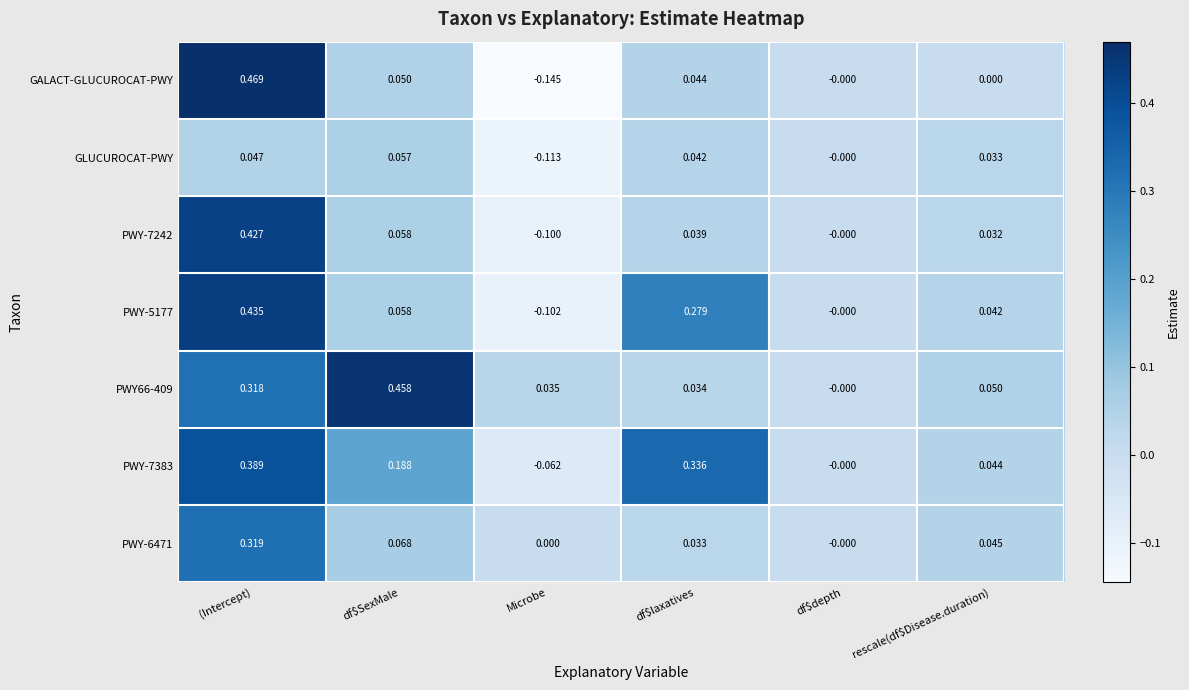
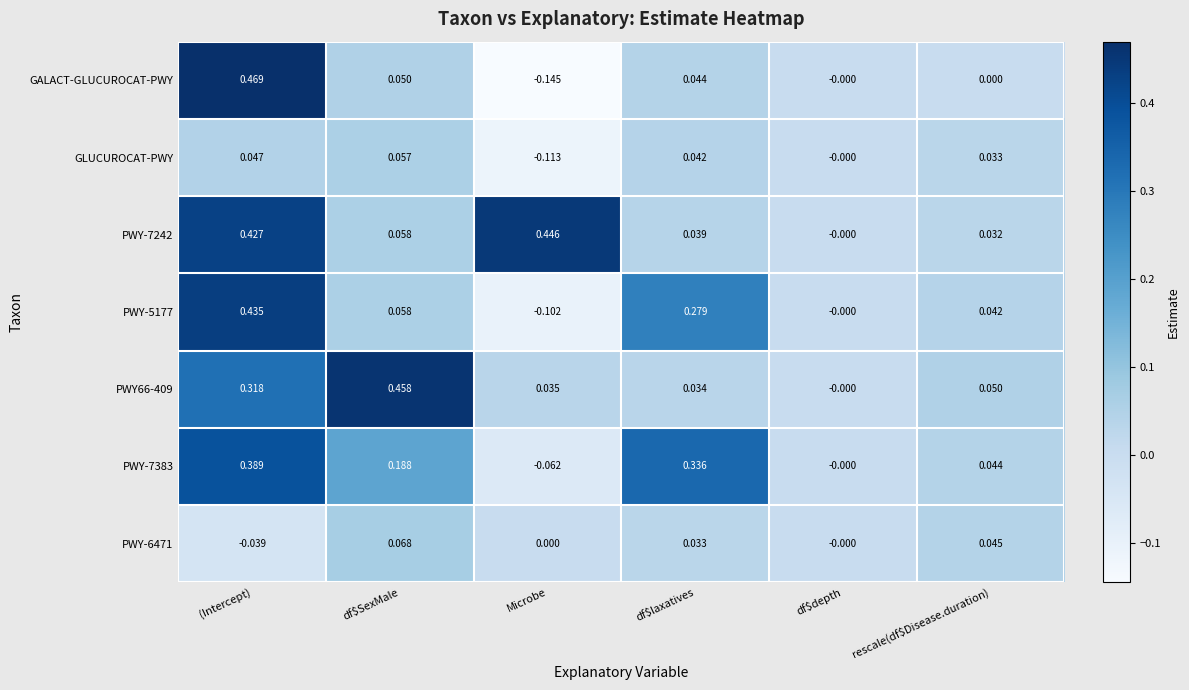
PWY-7242, Microbe: -0.100 -> 0.446
PWY-6471, (Intercept): 0.319 -> -0.039
